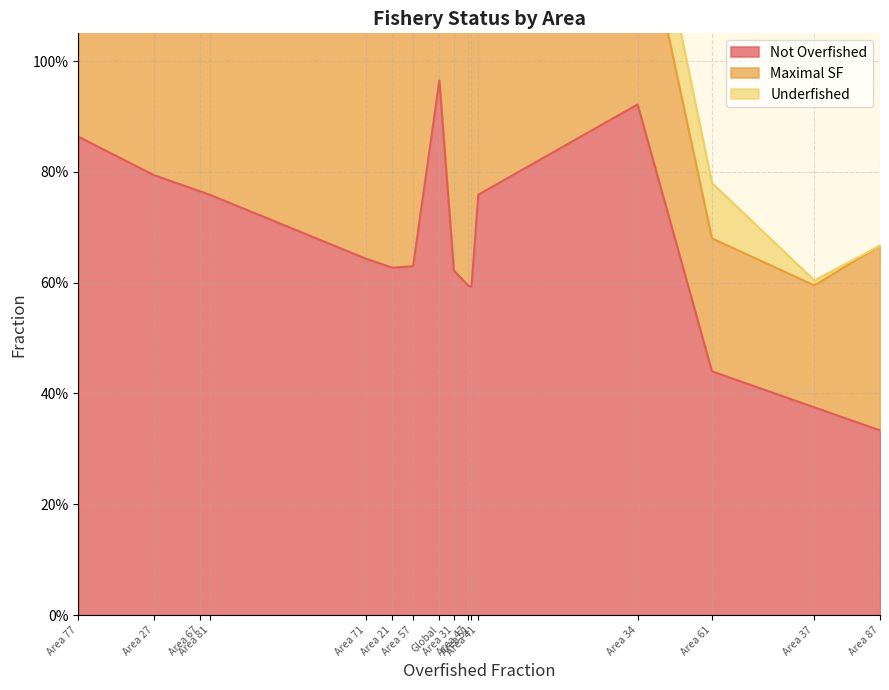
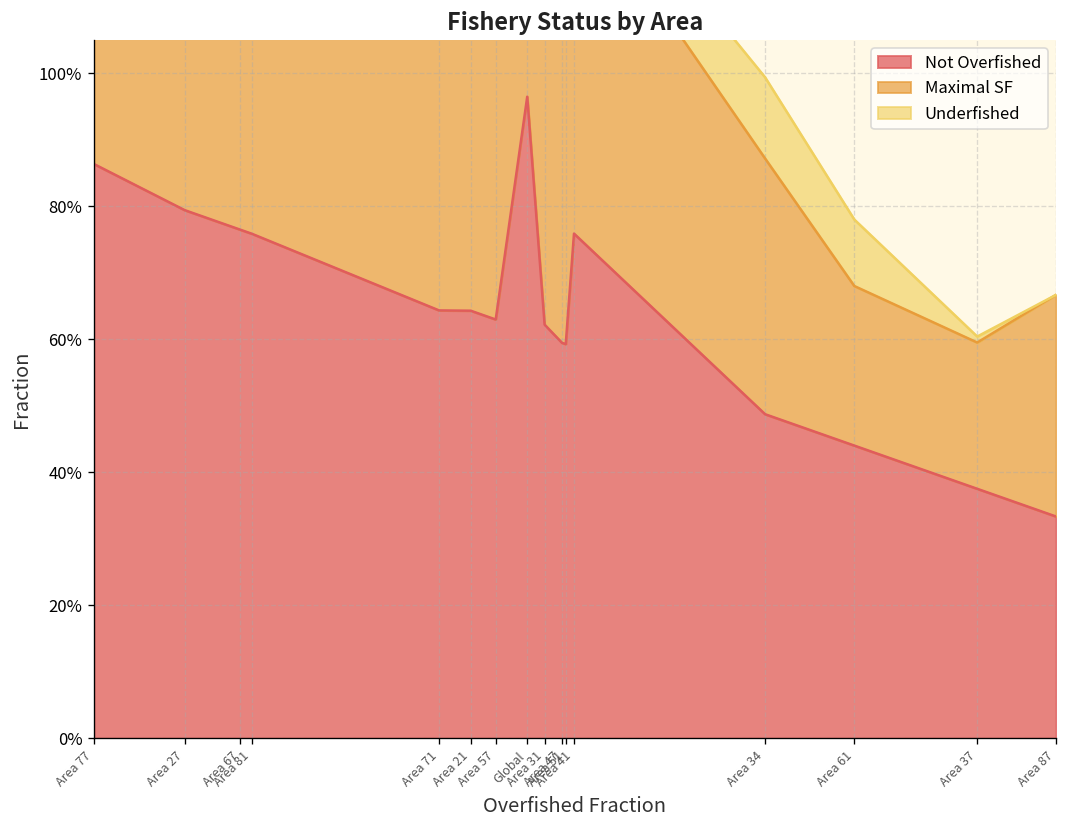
Not Overfished, Area 21: 63% -> 64%
Not Overfished, Area 34: 92% -> 49%
